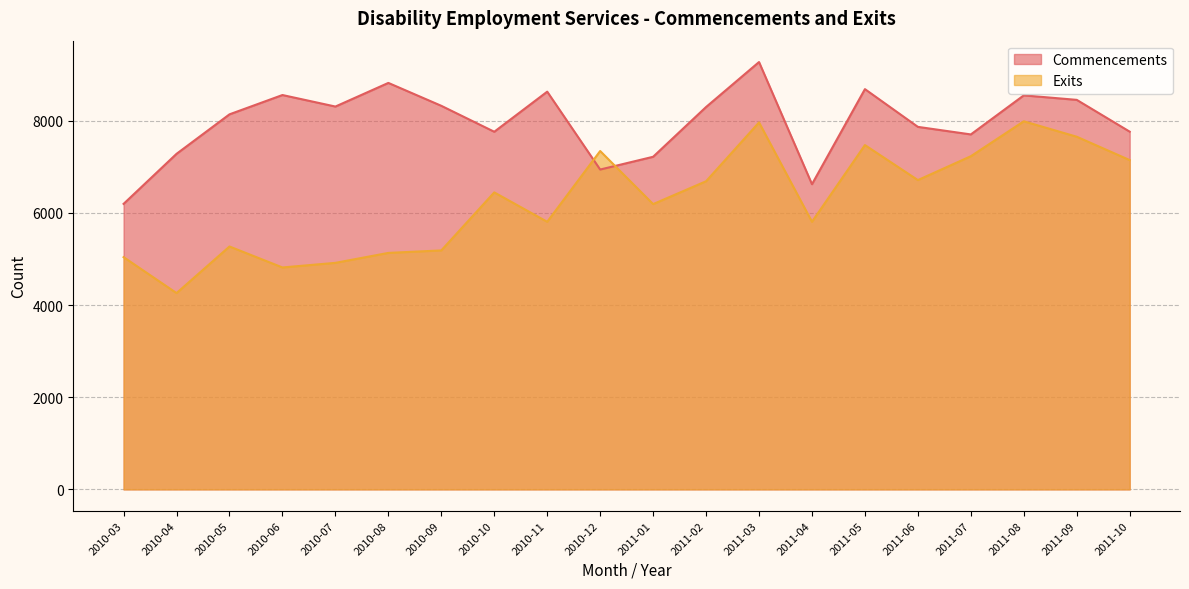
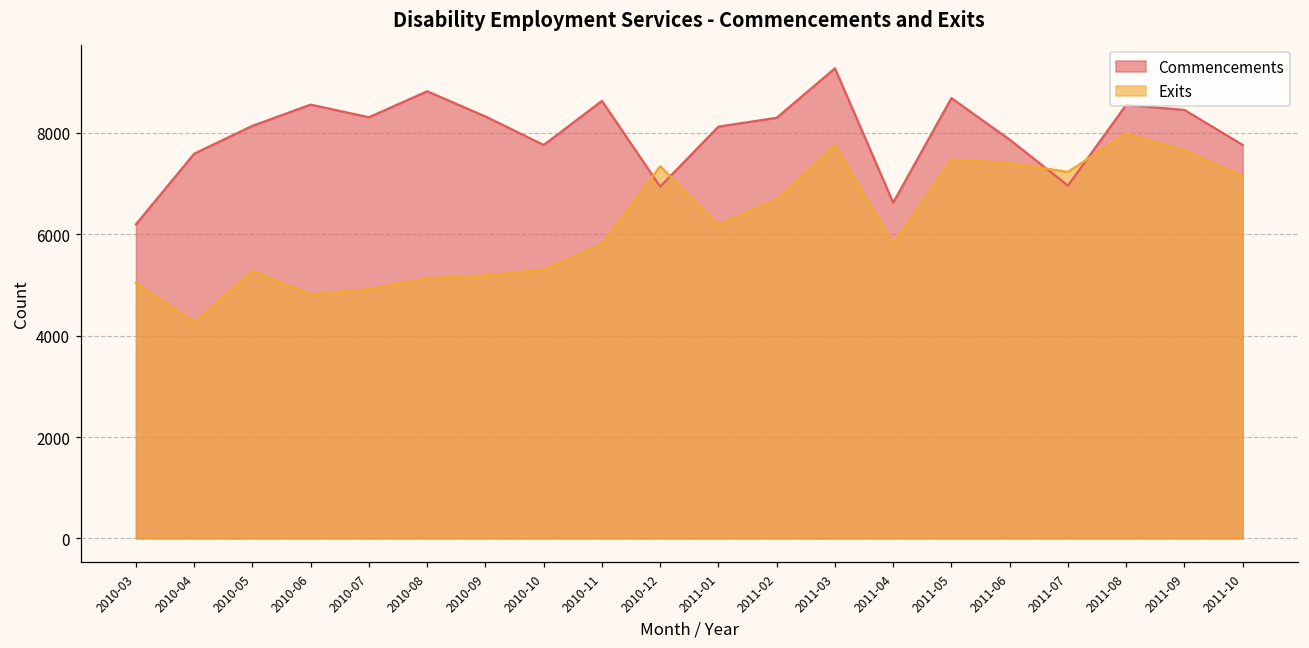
Commencements, 2010-04: 7300 -> 7600
Exits, 2010-10: 6400 -> 5300
Commencements, 2011-01: 7200 -> 8100
Exits, 2011-03: 8000 -> 7800
Exits, 2011-06: 6700 -> 7400
Commencements, 2011-07: 7700 -> 7000
